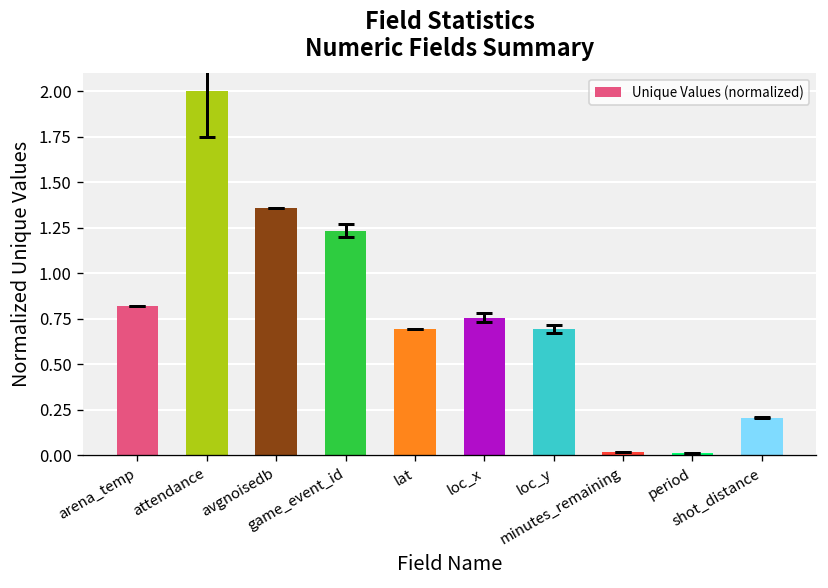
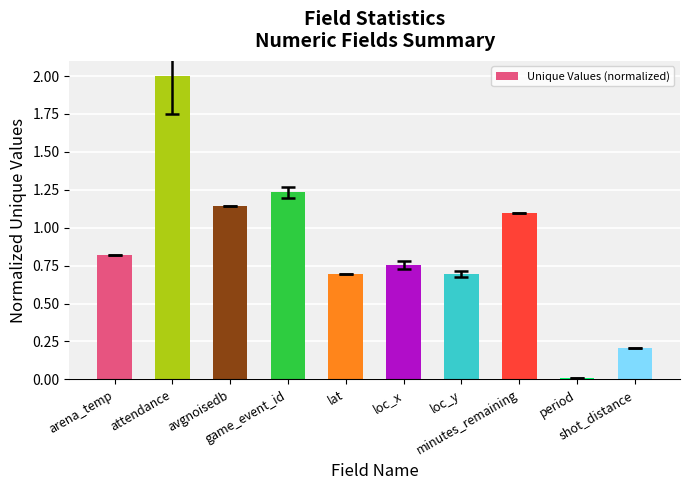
Unique Values (normalized), avgnoisedb: 1.36 -> 1.14
Unique Values (normalized), minutes_remaining: 0.02 -> 1.10
